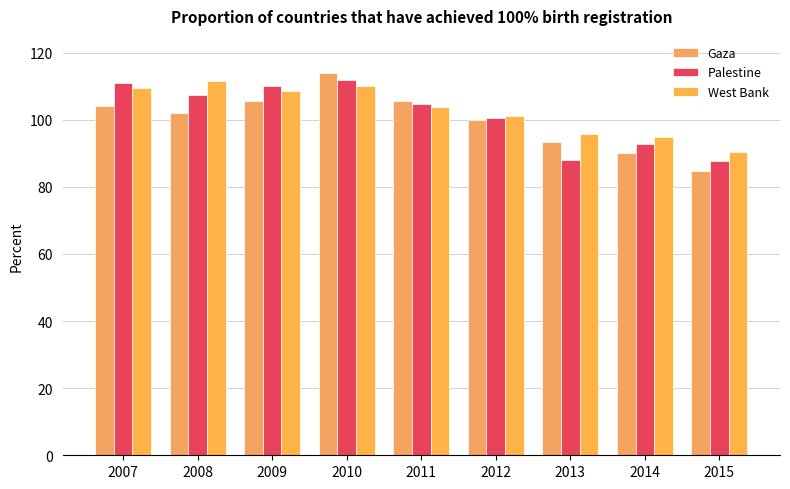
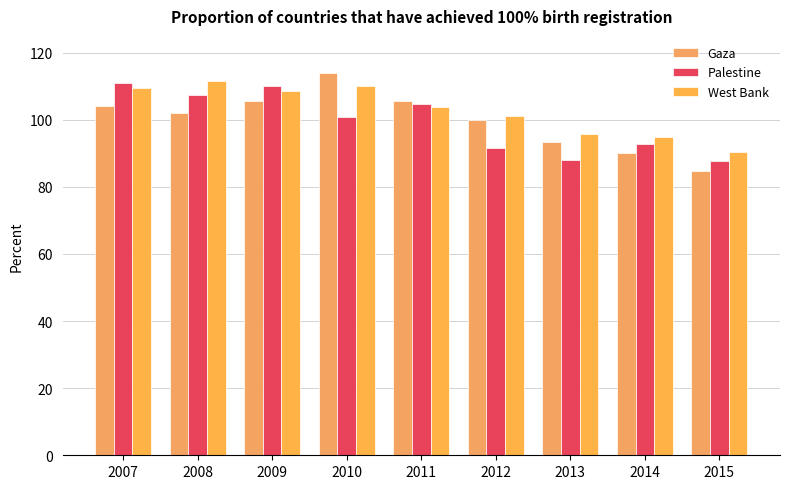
Palestine, 2010: 112 -> 101
Palestine, 2012: 101 -> 92
